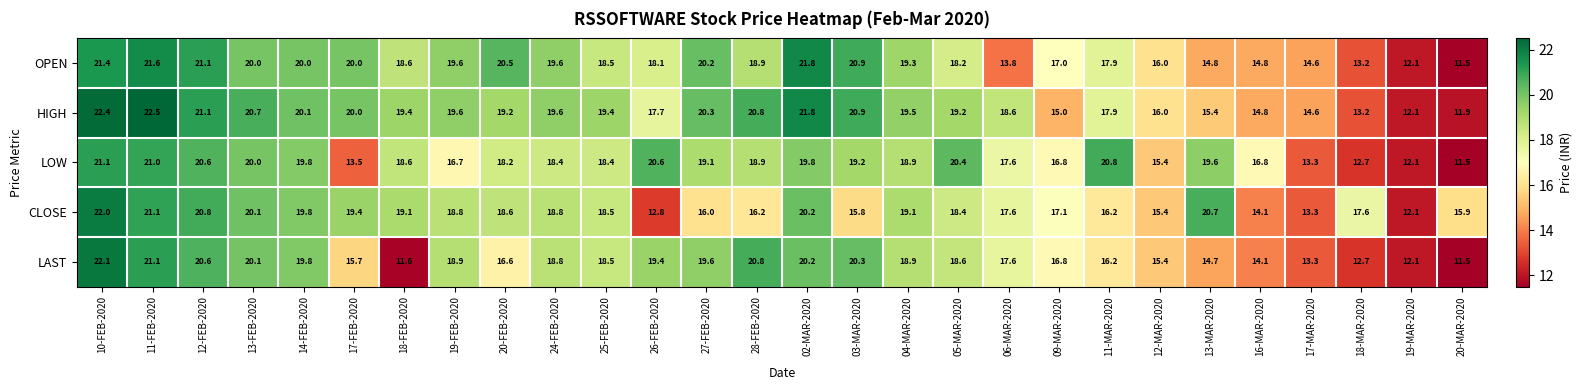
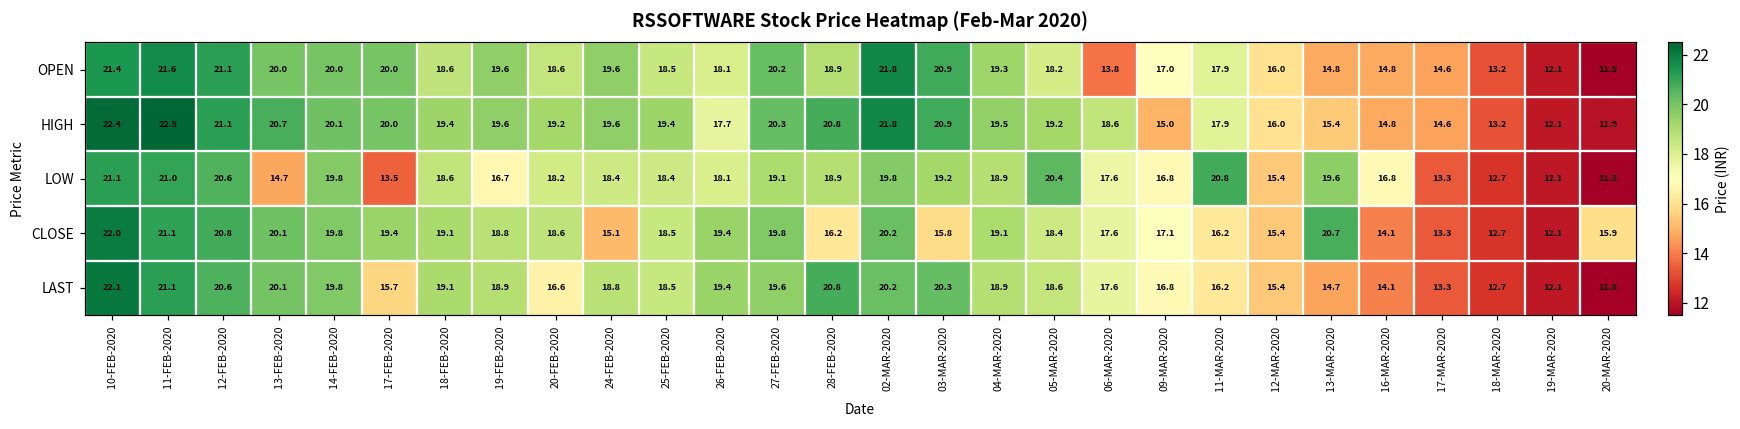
OPEN, 20-FEB-2020: 20.5 -> 18.6
LOW, 13-FEB-2020: 20.0 -> 14.7
LOW, 26-FEB-2020: 20.6 -> 18.1
CLOSE, 24-FEB-2020: 18.8 -> 15.1
CLOSE, 26-FEB-2020: 12.8 -> 19.4
CLOSE, 27-FEB-2020: 16.0 -> 19.8
CLOSE, 18-MAR-2020: 17.6 -> 12.7
LAST, 18-FEB-2020: 11.6 -> 19.1
